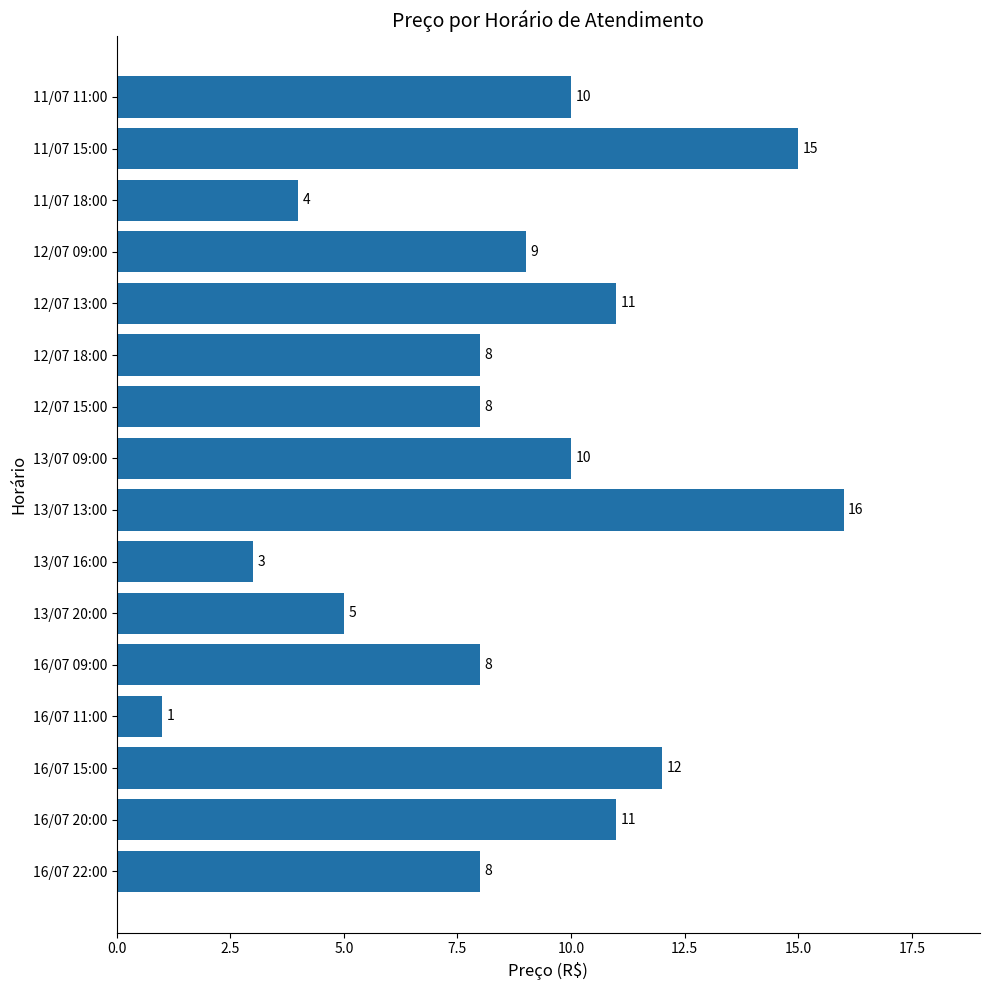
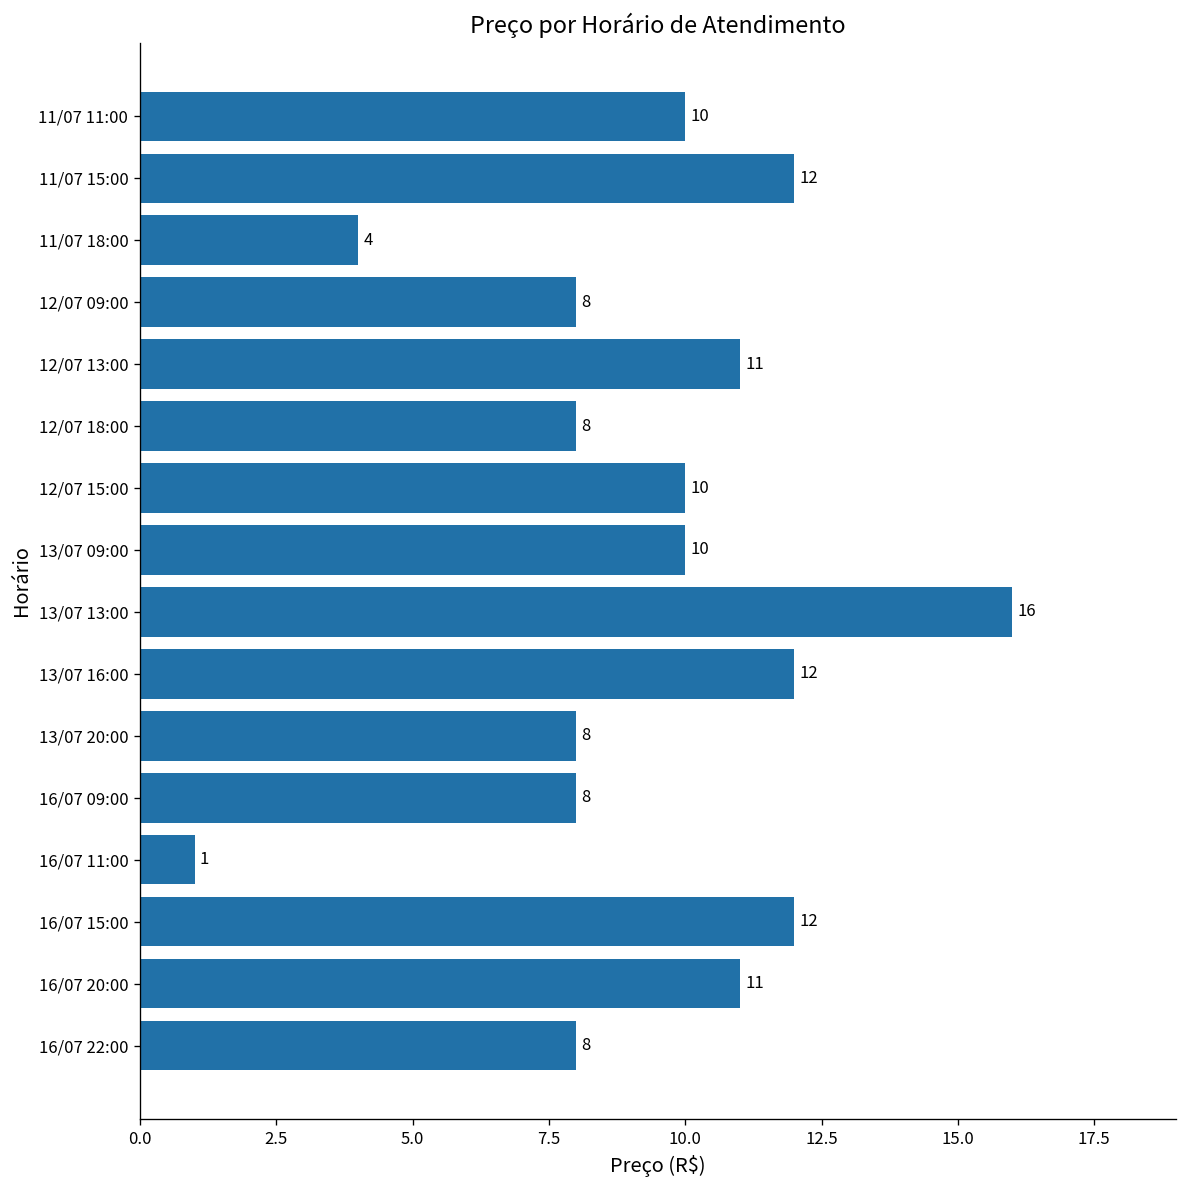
11/07 15:00: 15 -> 12
12/07 09:00: 9 -> 8
12/07 15:00: 8 -> 10
13/07 16:00: 3 -> 12
13/07 20:00: 5 -> 8
